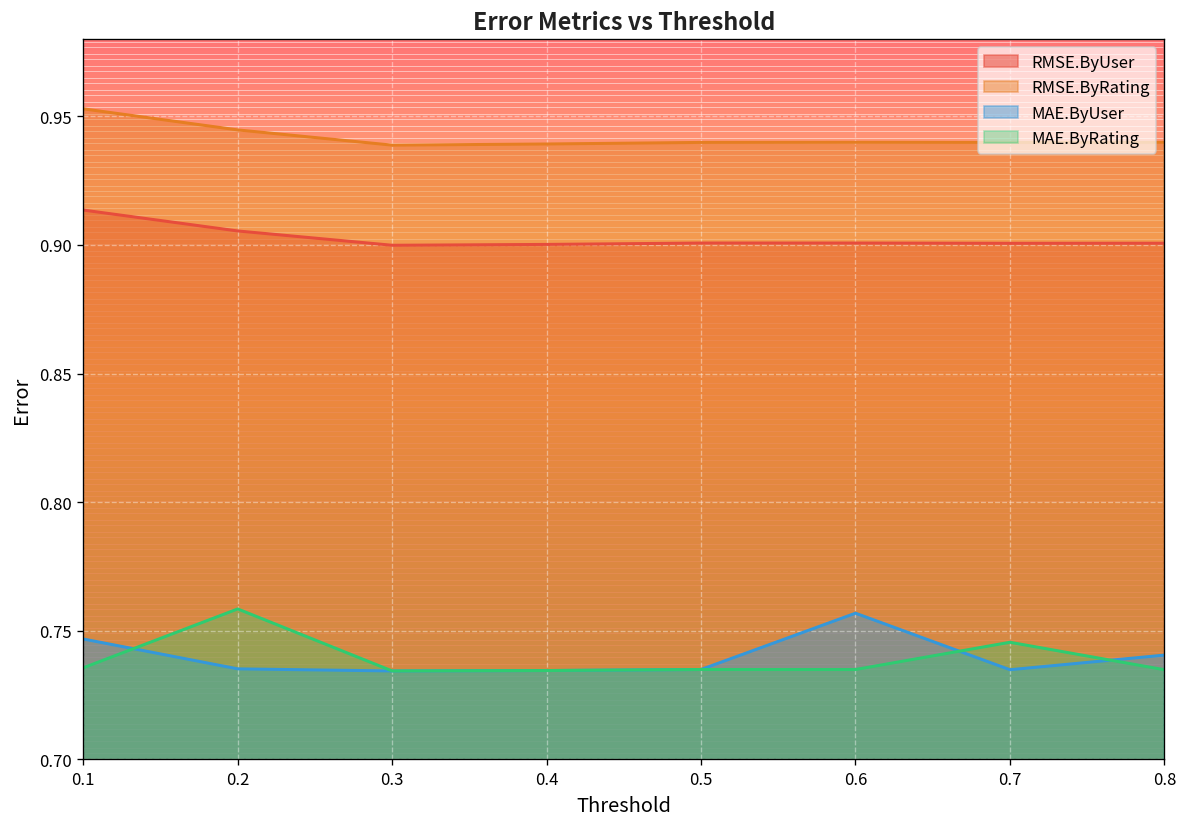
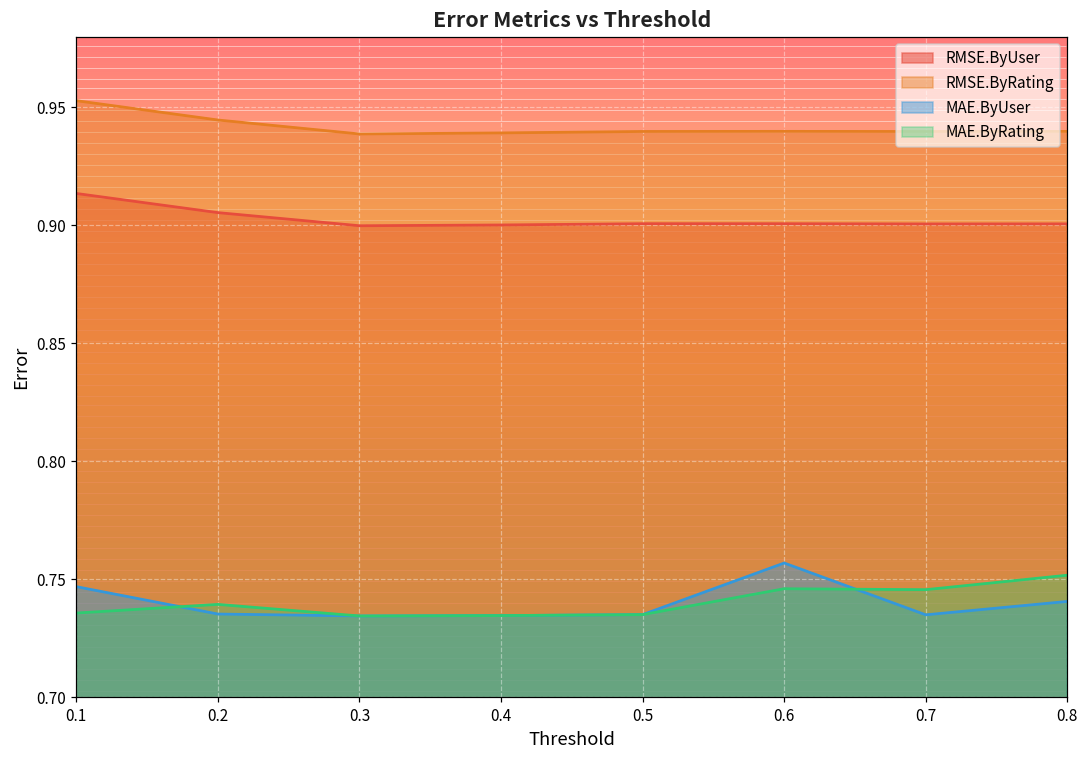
MAE.ByRating, 0.2: 0.759 -> 0.739
MAE.ByRating, 0.6: 0.735 -> 0.746
MAE.ByRating, 0.8: 0.735 -> 0.752
